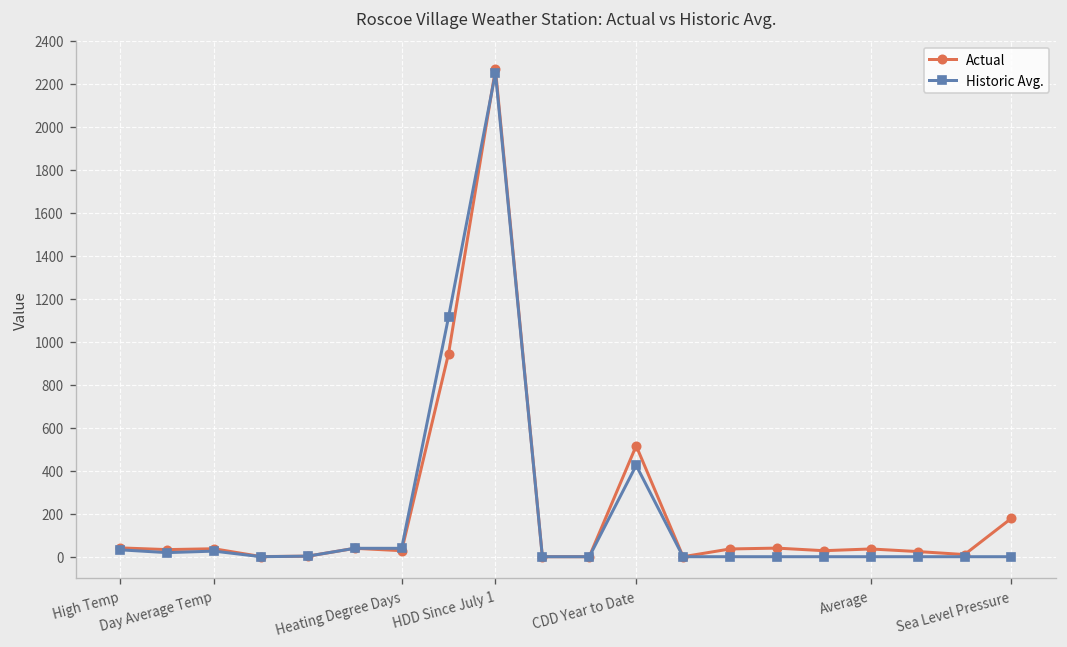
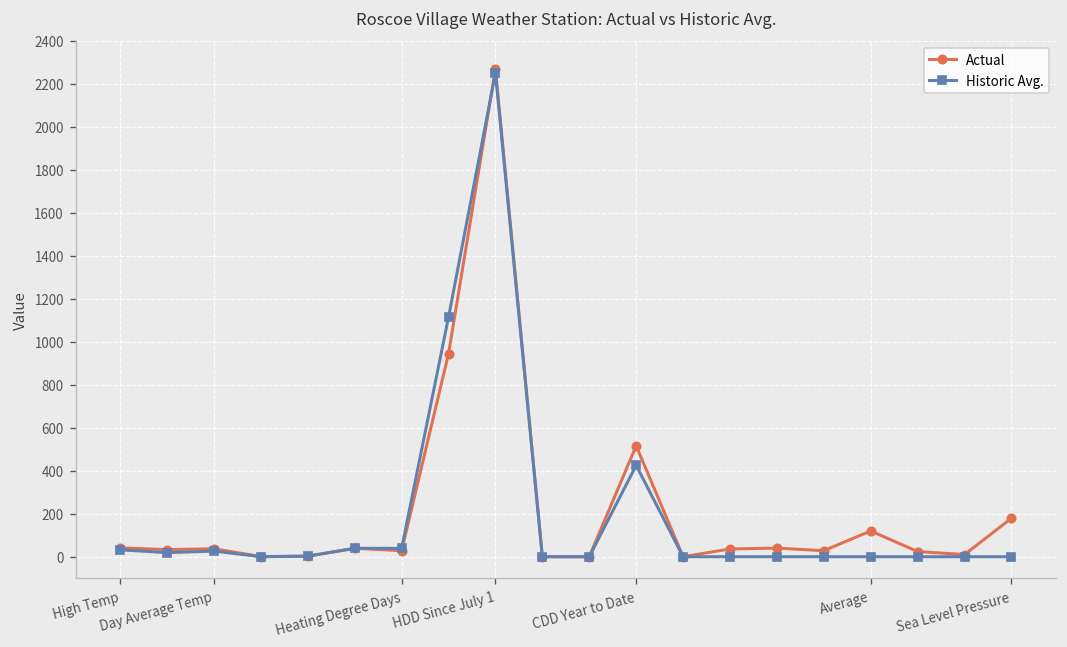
Actual, Average: 40 -> 120
